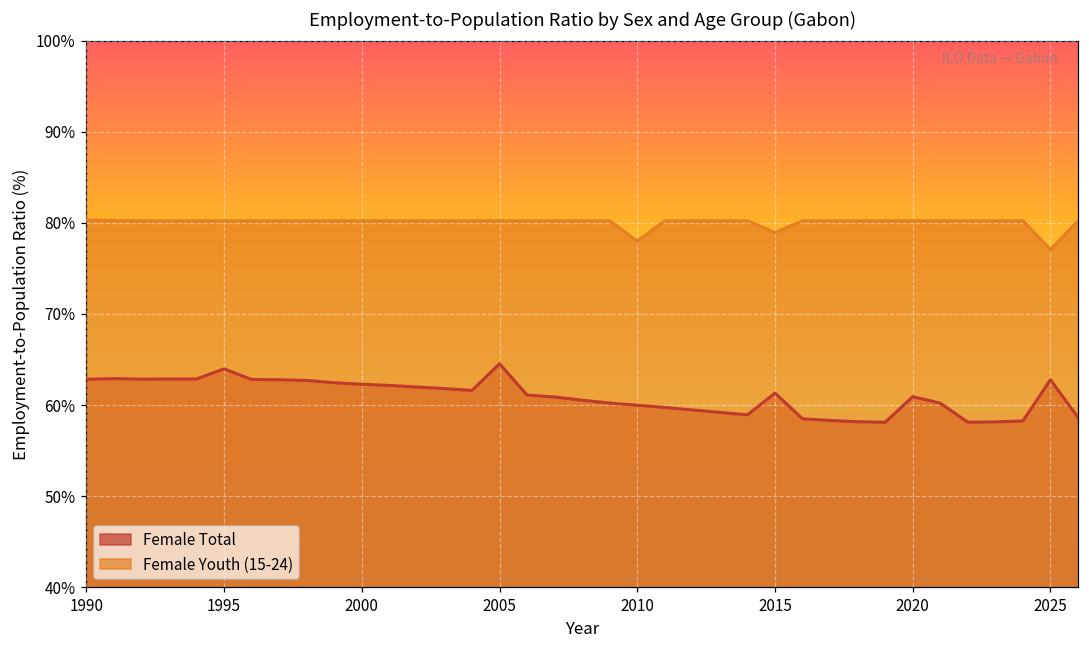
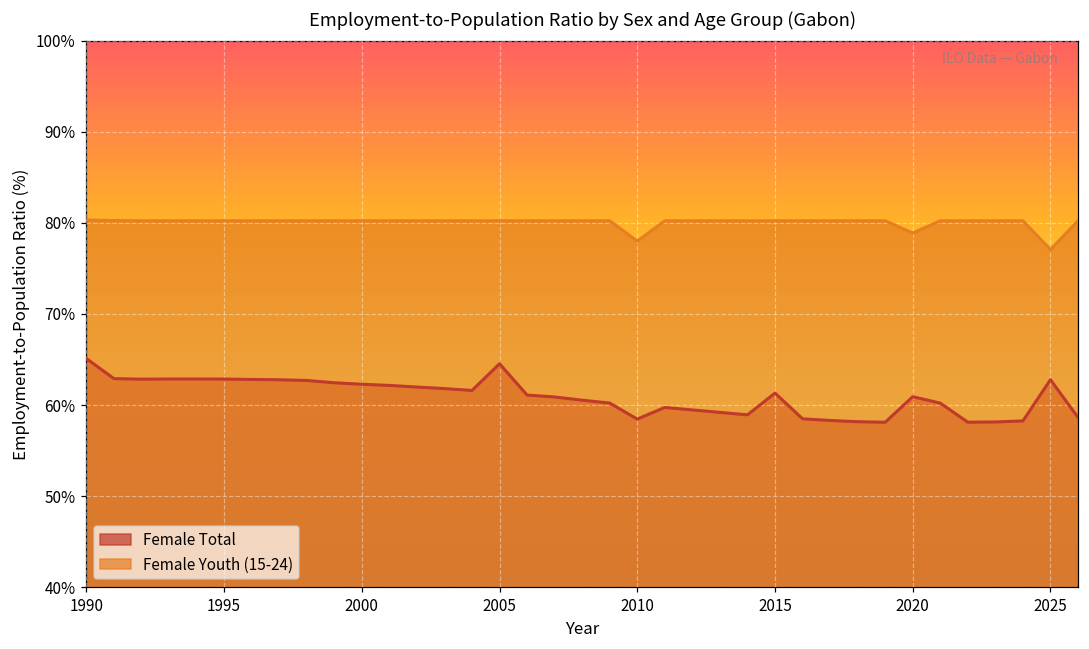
Female Total, 1990: 63% -> 65%
Female Total, 1995: 64% -> 63%
Female Total, 2010: 60% -> 58%
Female Youth (15-24), 2015: 79% -> 80%
Female Youth (15-24), 2020: 80% -> 79%
